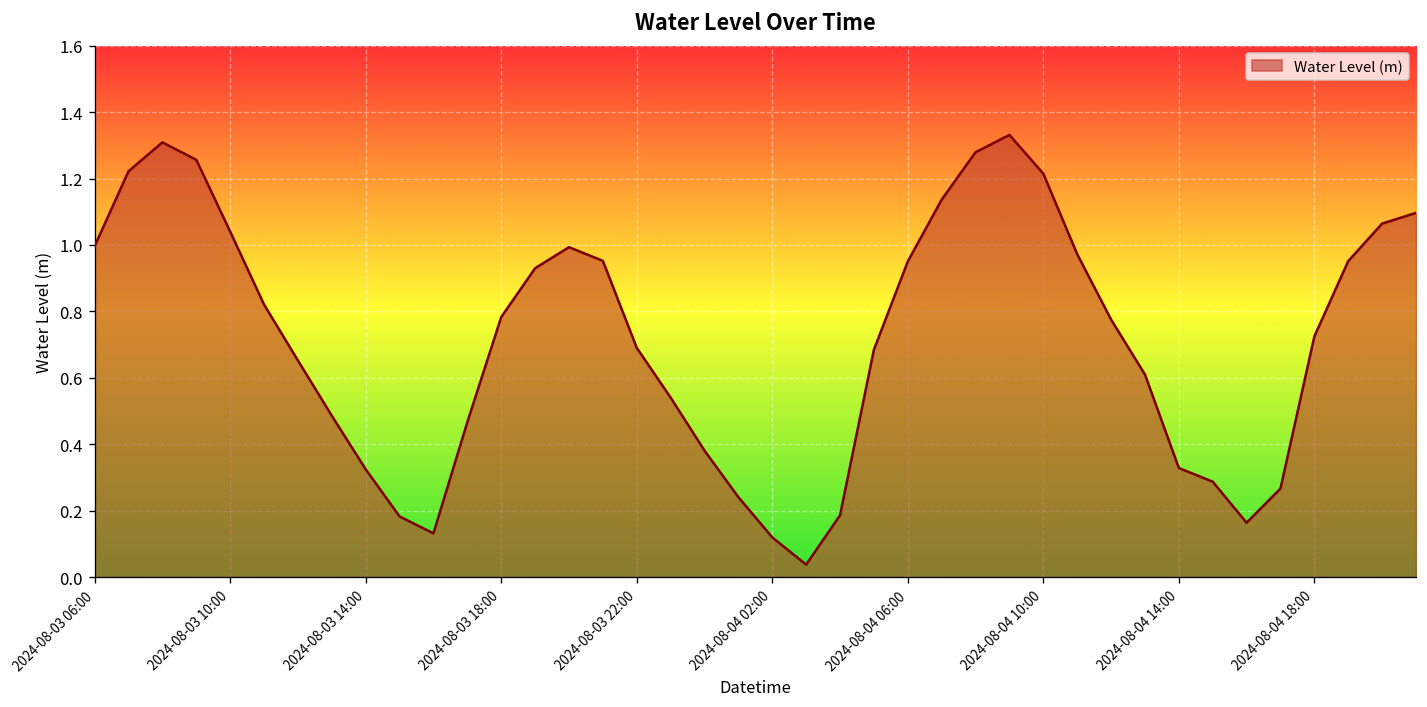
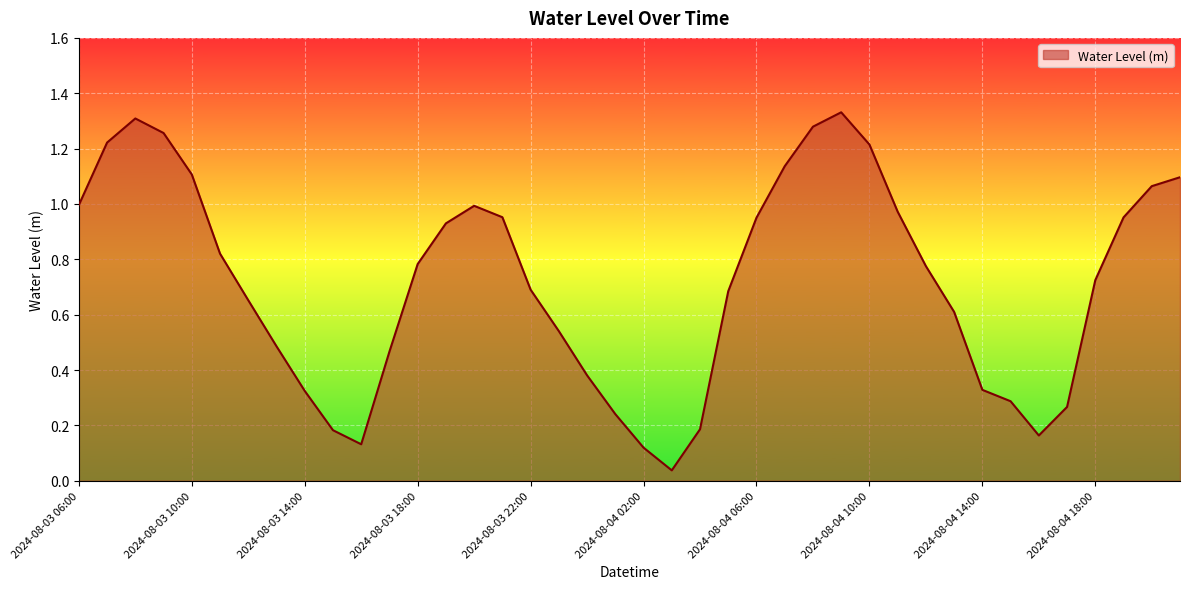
2024-08-03 10:00: 1.04 -> 1.11
